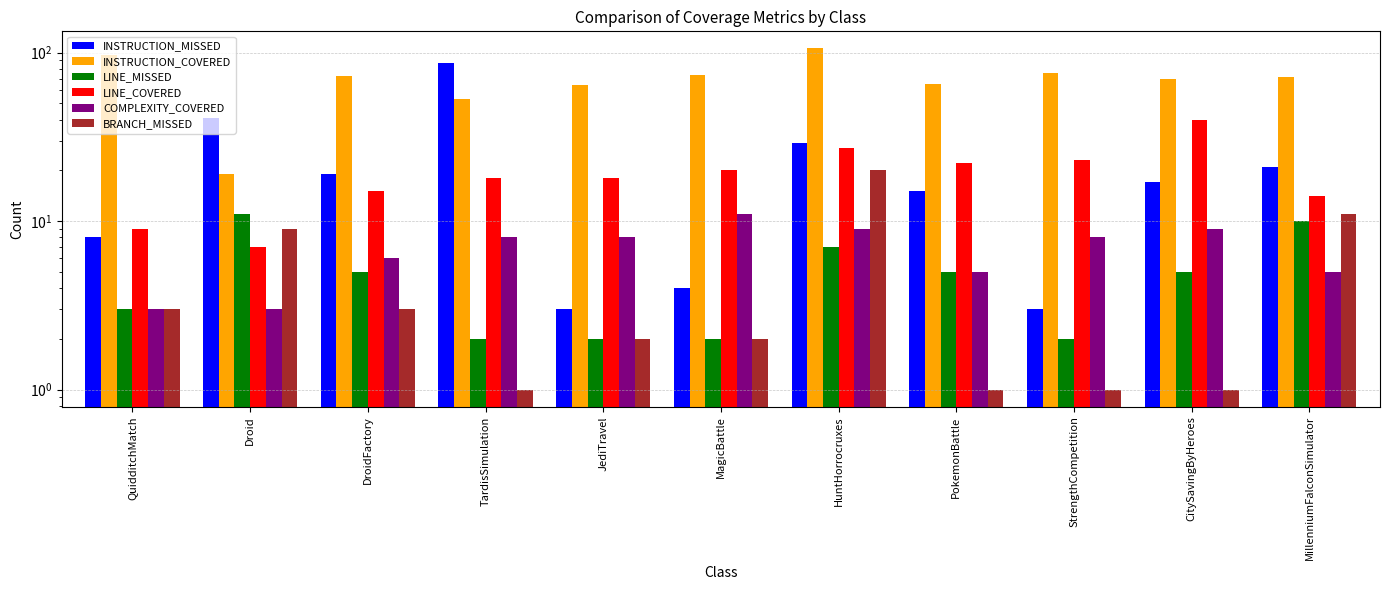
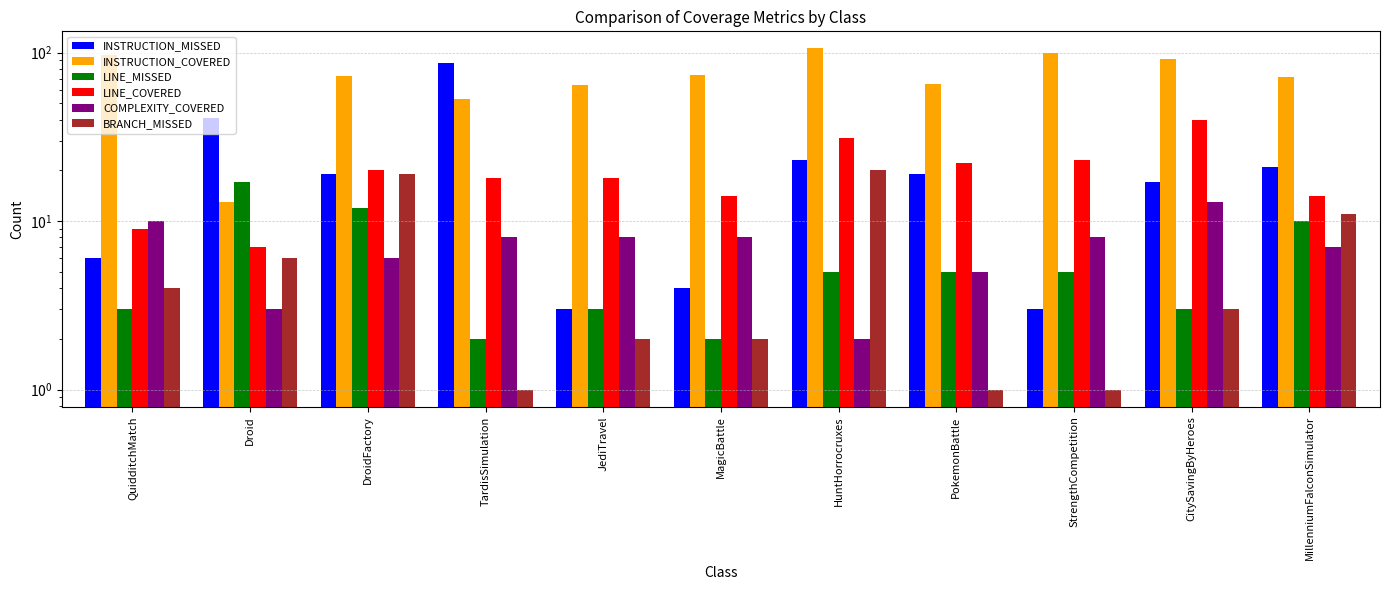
INSTRUCTION_MISSED, QuidditchMatch: 8 -> 6
COMPLEXITY_COVERED, QuidditchMatch: 3 -> 10
BRANCH_MISSED, QuidditchMatch: 3 -> 4
INSTRUCTION_COVERED, Droid: 19 -> 13
LINE_MISSED, Droid: 11 -> 17
BRANCH_MISSED, Droid: 9 -> 6
LINE_MISSED, DroidFactory: 5 -> 12
LINE_COVERED, DroidFactory: 15 -> 20
BRANCH_MISSED, DroidFactory: 3 -> 19
LINE_MISSED, JediTravel: 2 -> 3
LINE_COVERED, MagicBattle: 20 -> 14
COMPLEXITY_COVERED, MagicBattle: 11 -> 8
INSTRUCTION_MISSED, HuntHorrocruxes: 29 -> 23
LINE_MISSED, HuntHorrocruxes: 7 -> 5
LINE_COVERED, HuntHorrocruxes: 27 -> 31
COMPLEXITY_COVERED, HuntHorrocruxes: 9 -> 2
INSTRUCTION_MISSED, PokemonBattle: 15 -> 19
INSTRUCTION_COVERED, StrengthCompetition: 80 -> 100
LINE_MISSED, StrengthCompetition: 2 -> 5
INSTRUCTION_COVERED, CitySavingByHeroes: 70 -> 90
LINE_MISSED, CitySavingByHeroes: 5 -> 3
COMPLEXITY_COVERED, CitySavingByHeroes: 9 -> 13
BRANCH_MISSED, CitySavingByHeroes: 1 -> 3
COMPLEXITY_COVERED, MillenniumFalconSimulator: 5 -> 7
